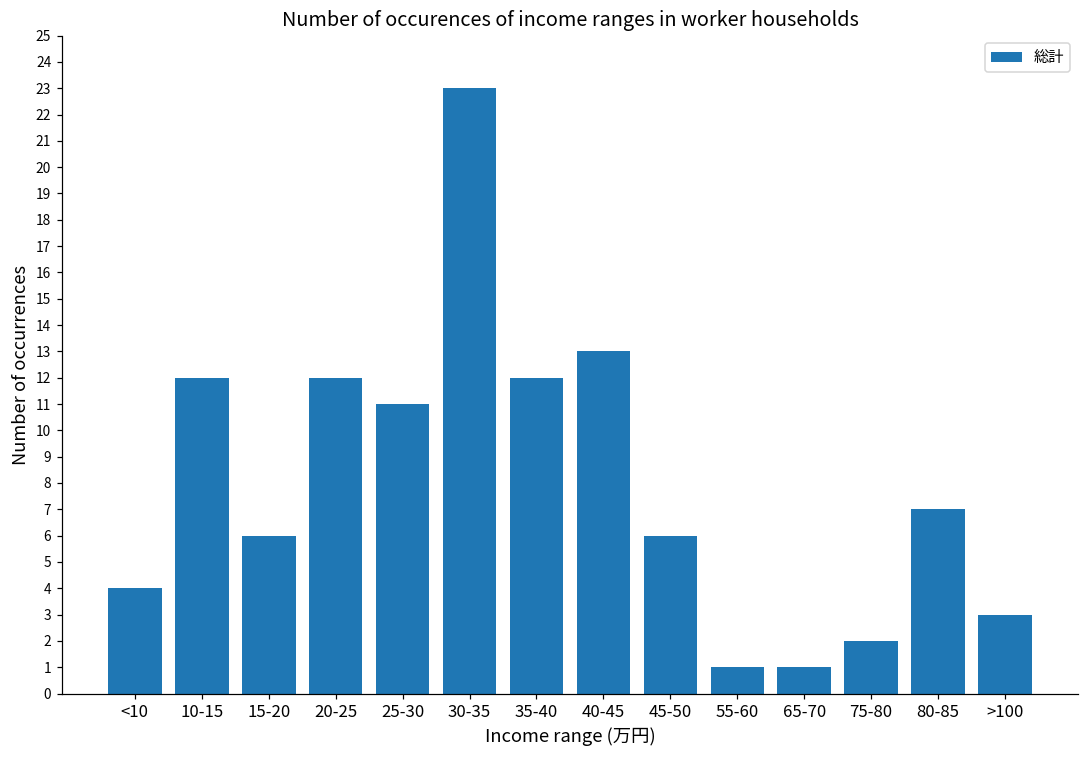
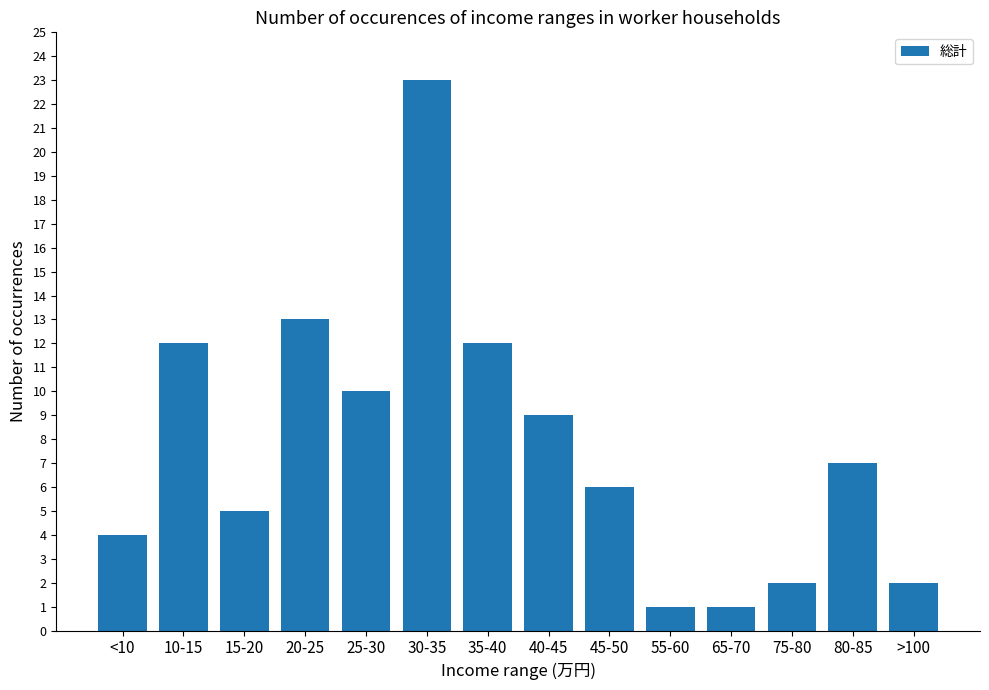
15-20: 6 -> 5
20-25: 12 -> 13
25-30: 11 -> 10
40-45: 13 -> 9
>100: 3 -> 2
